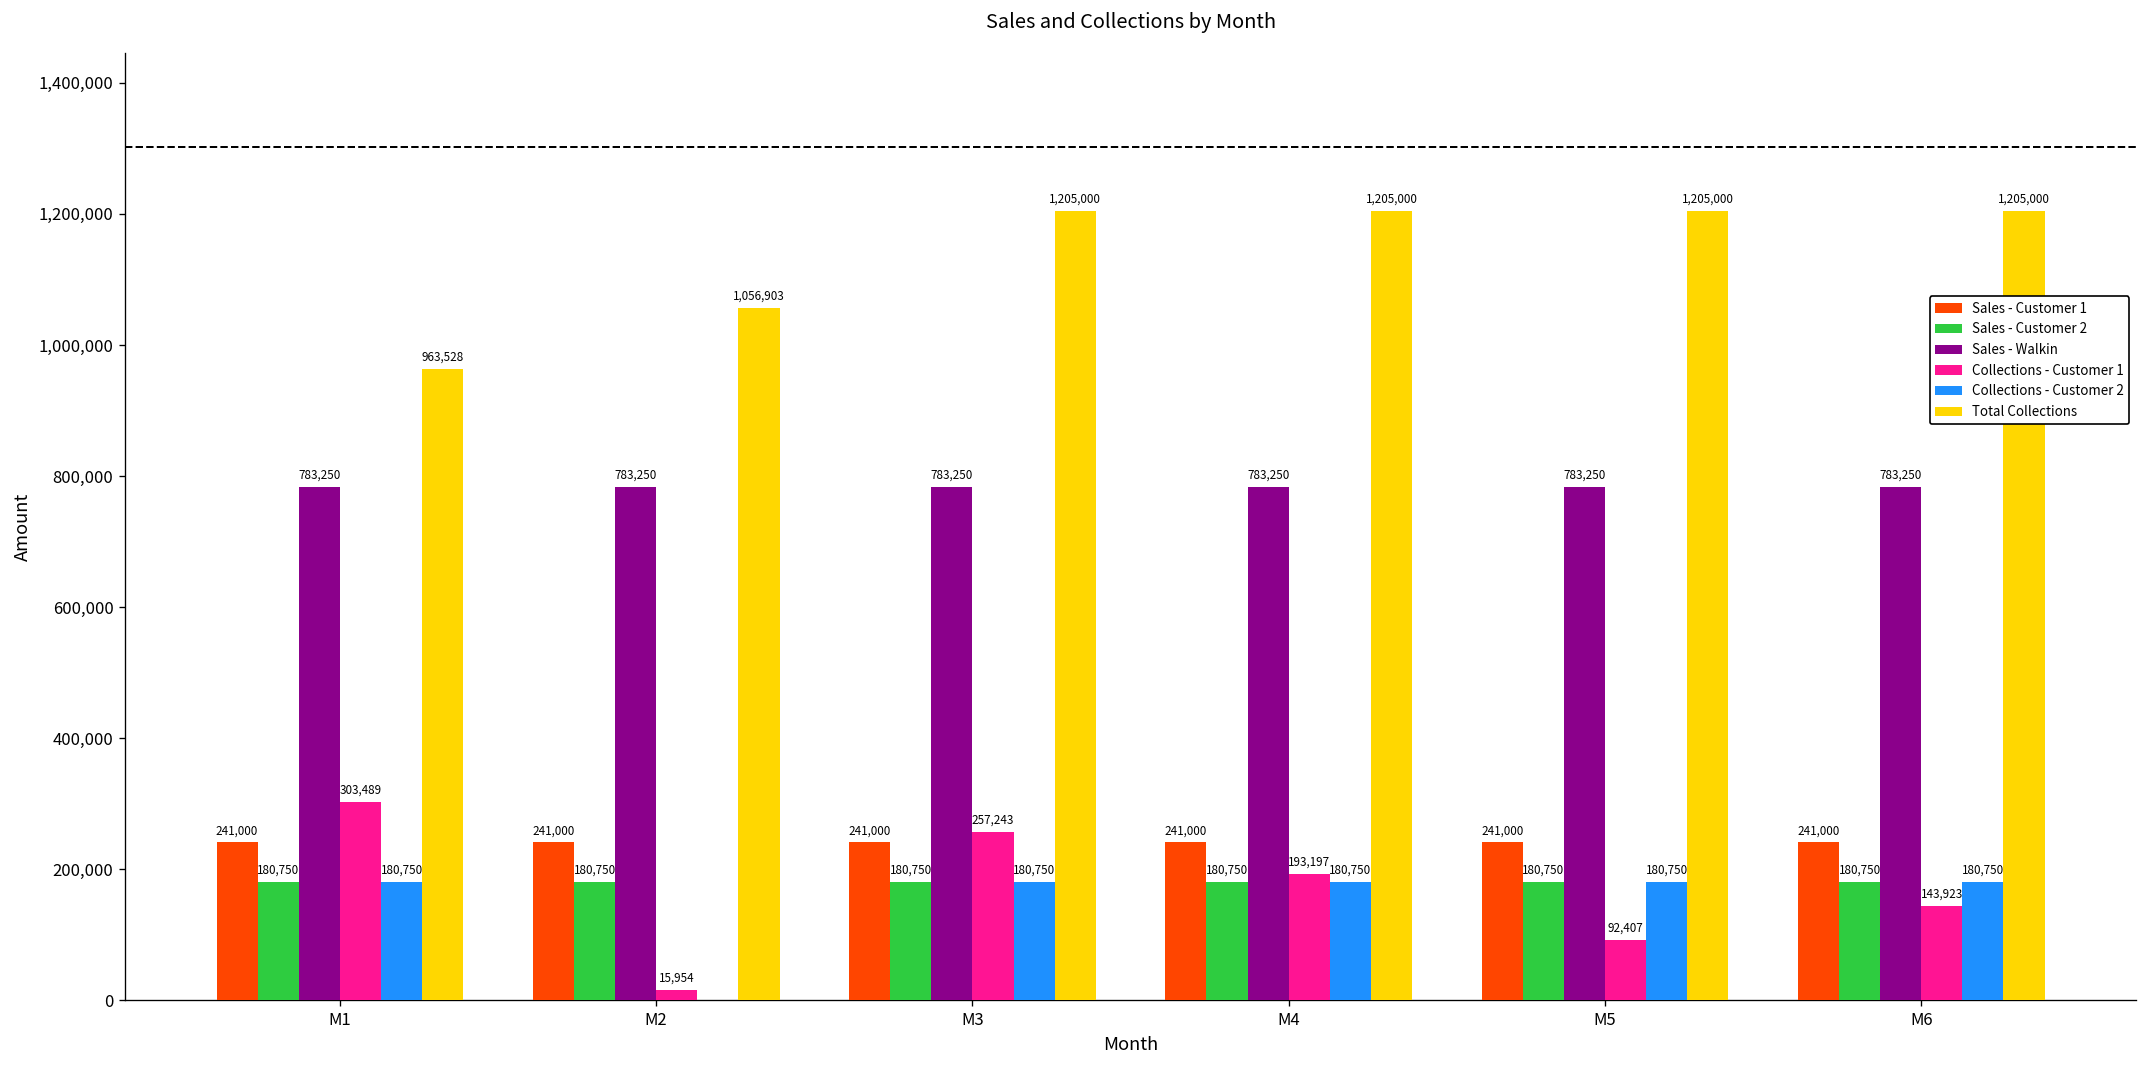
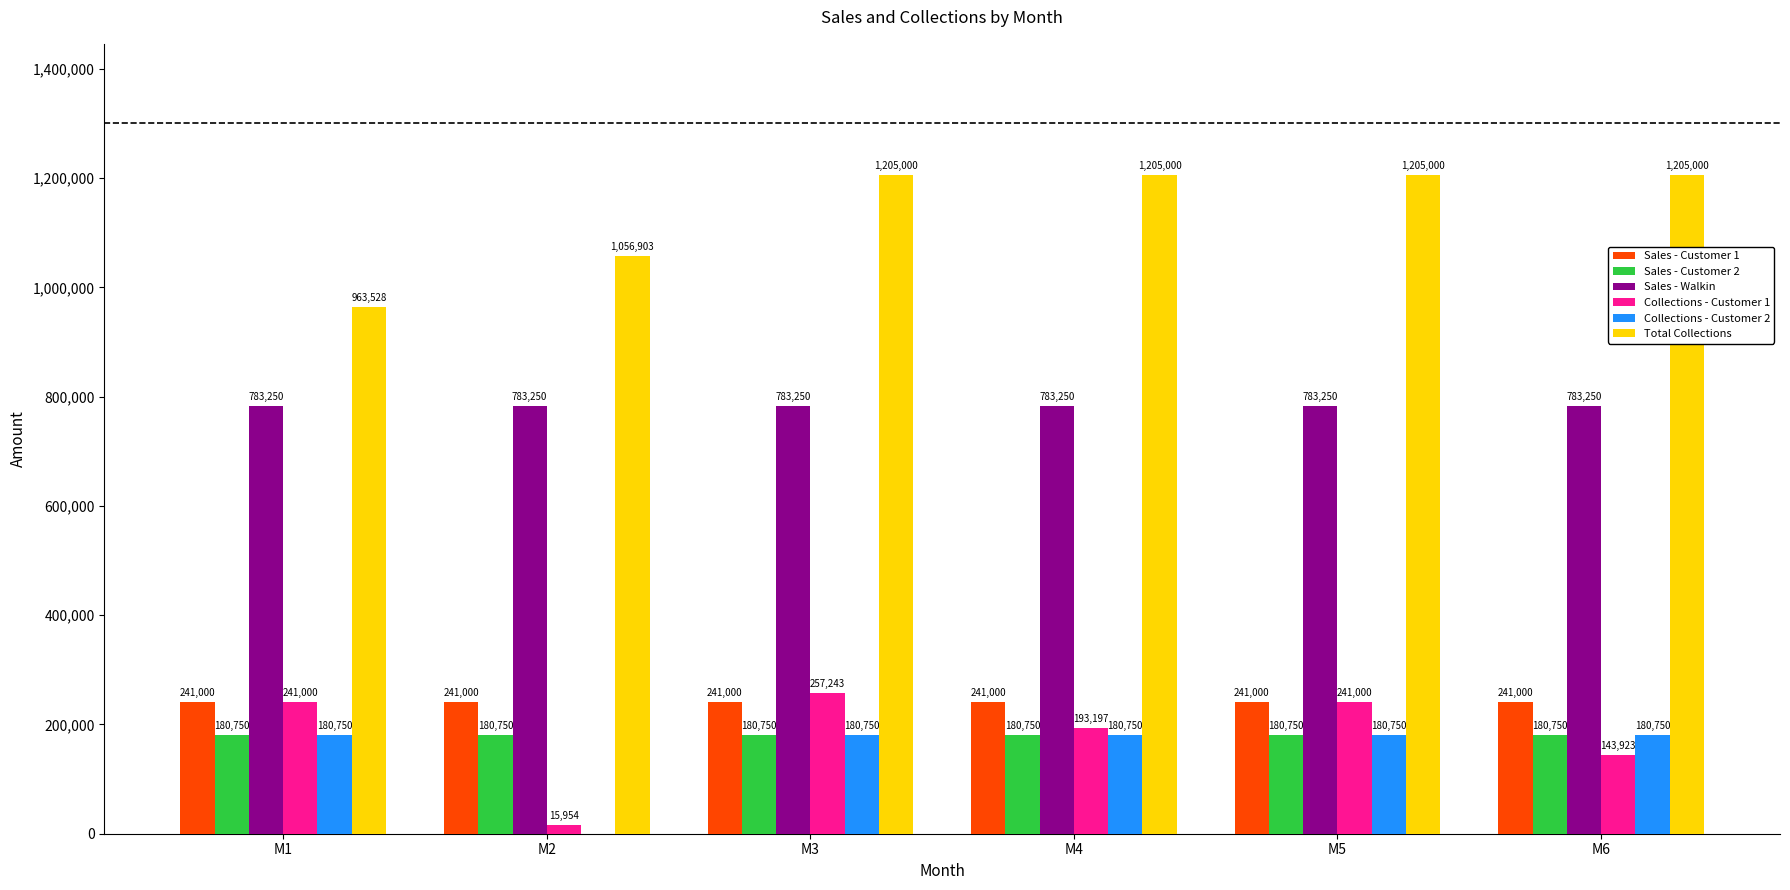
Collections - Customer 1, M1: 303,489 -> 241,000
Collections - Customer 1, M5: 92,407 -> 241,000
